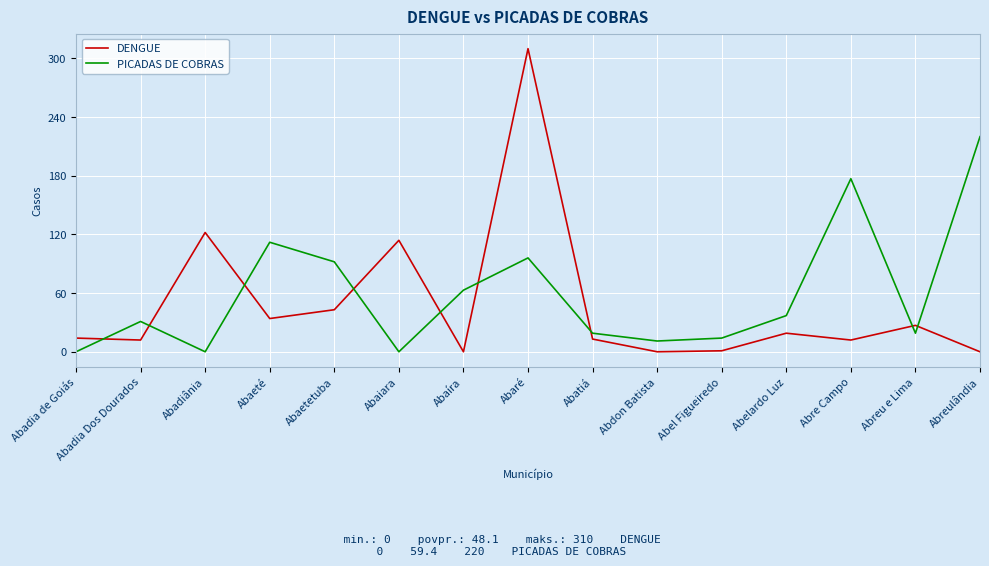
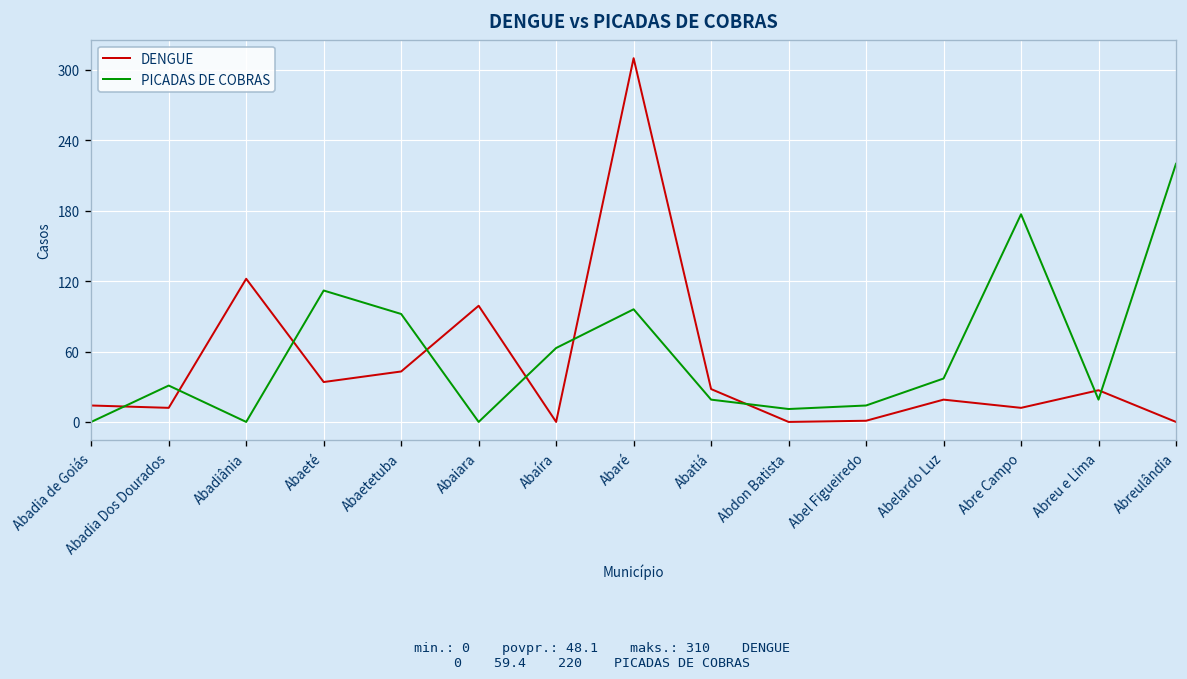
DENGUE, Abaiara: 110 -> 100
DENGUE, Abatiá: 10 -> 30
